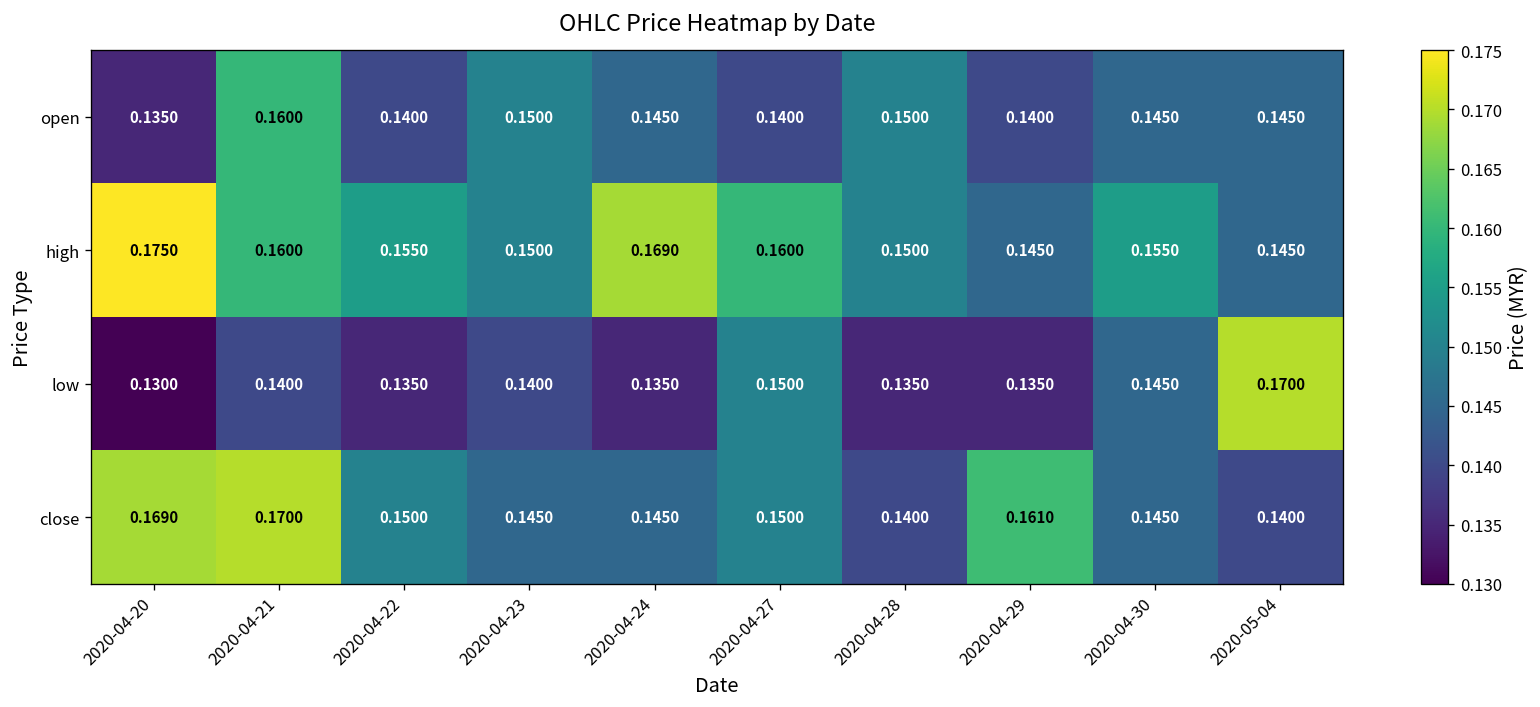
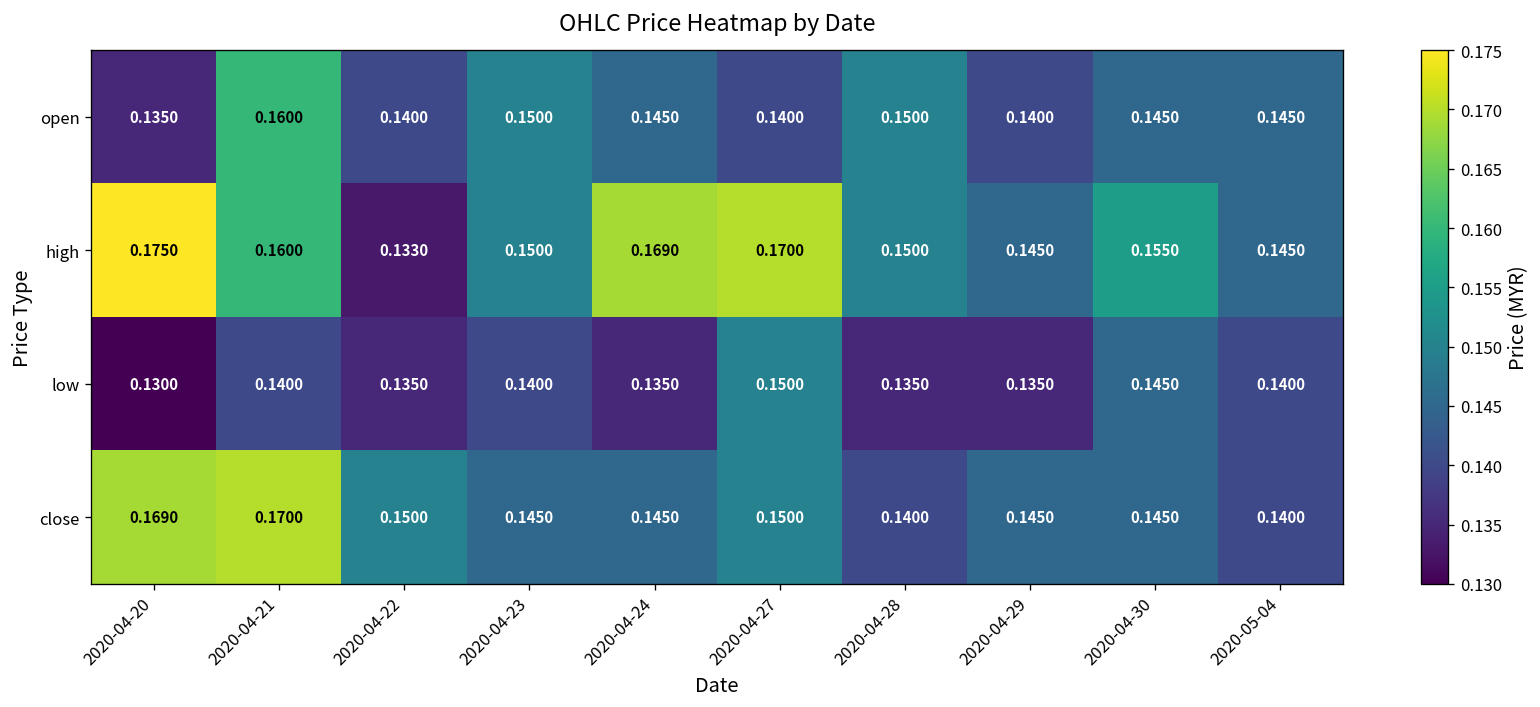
high, 2020-04-22: 0.1550 -> 0.1330
high, 2020-04-27: 0.1600 -> 0.1700
low, 2020-05-04: 0.1700 -> 0.1400
close, 2020-04-29: 0.1610 -> 0.1450
